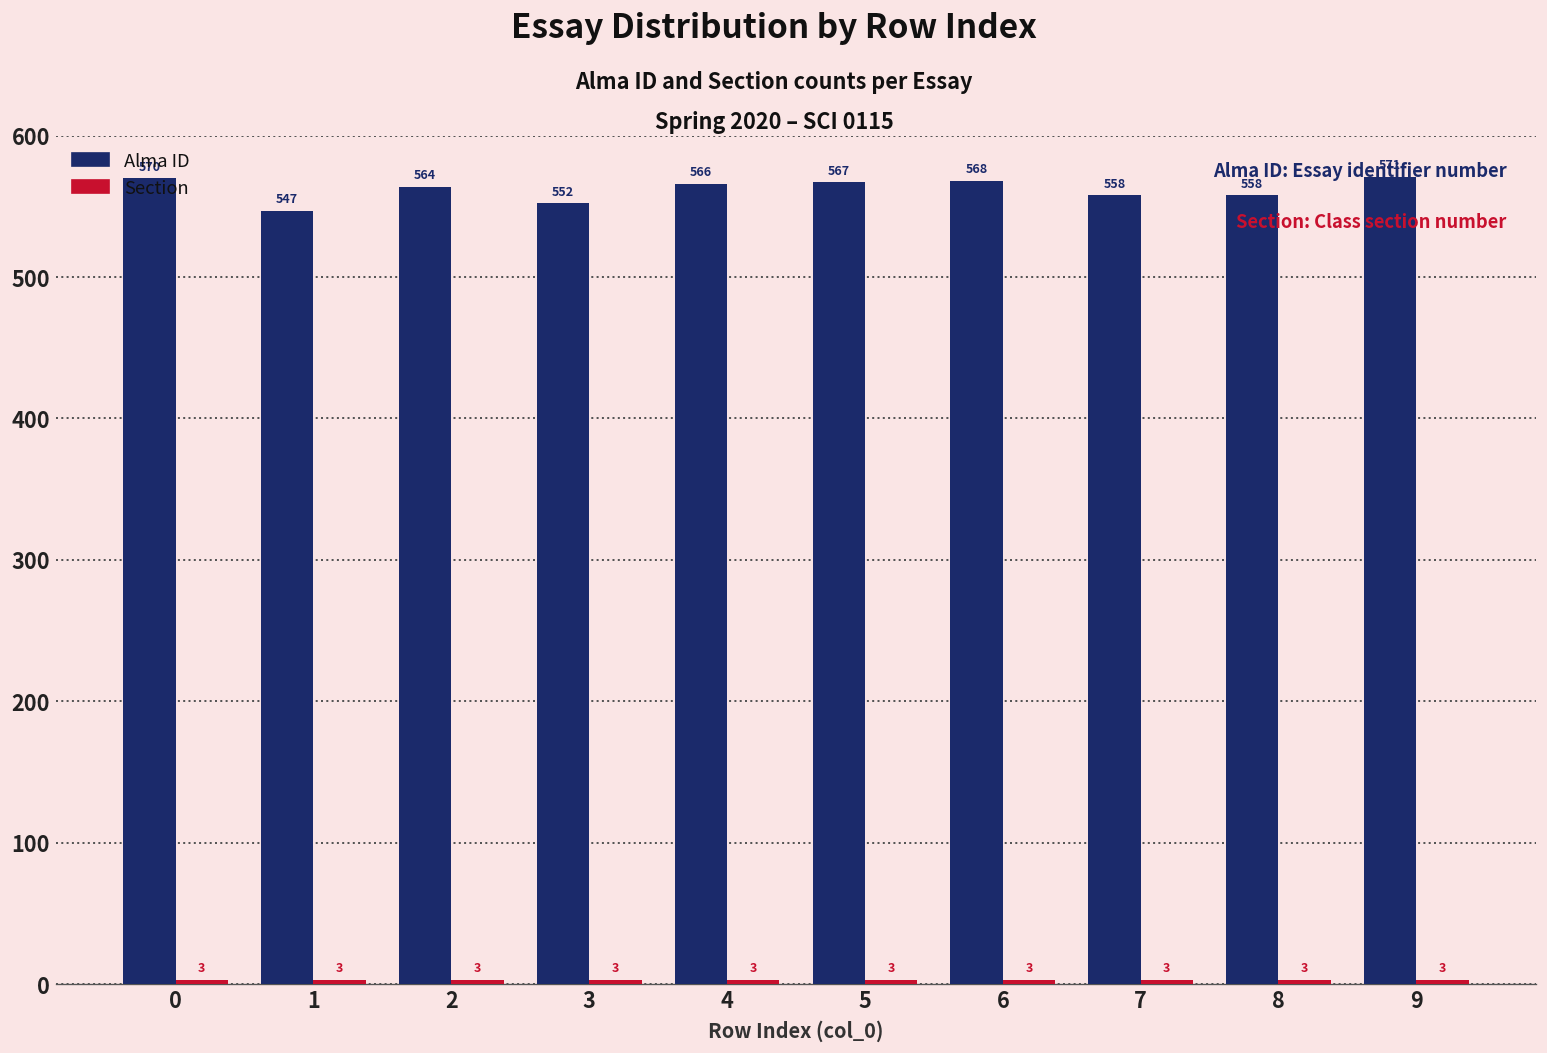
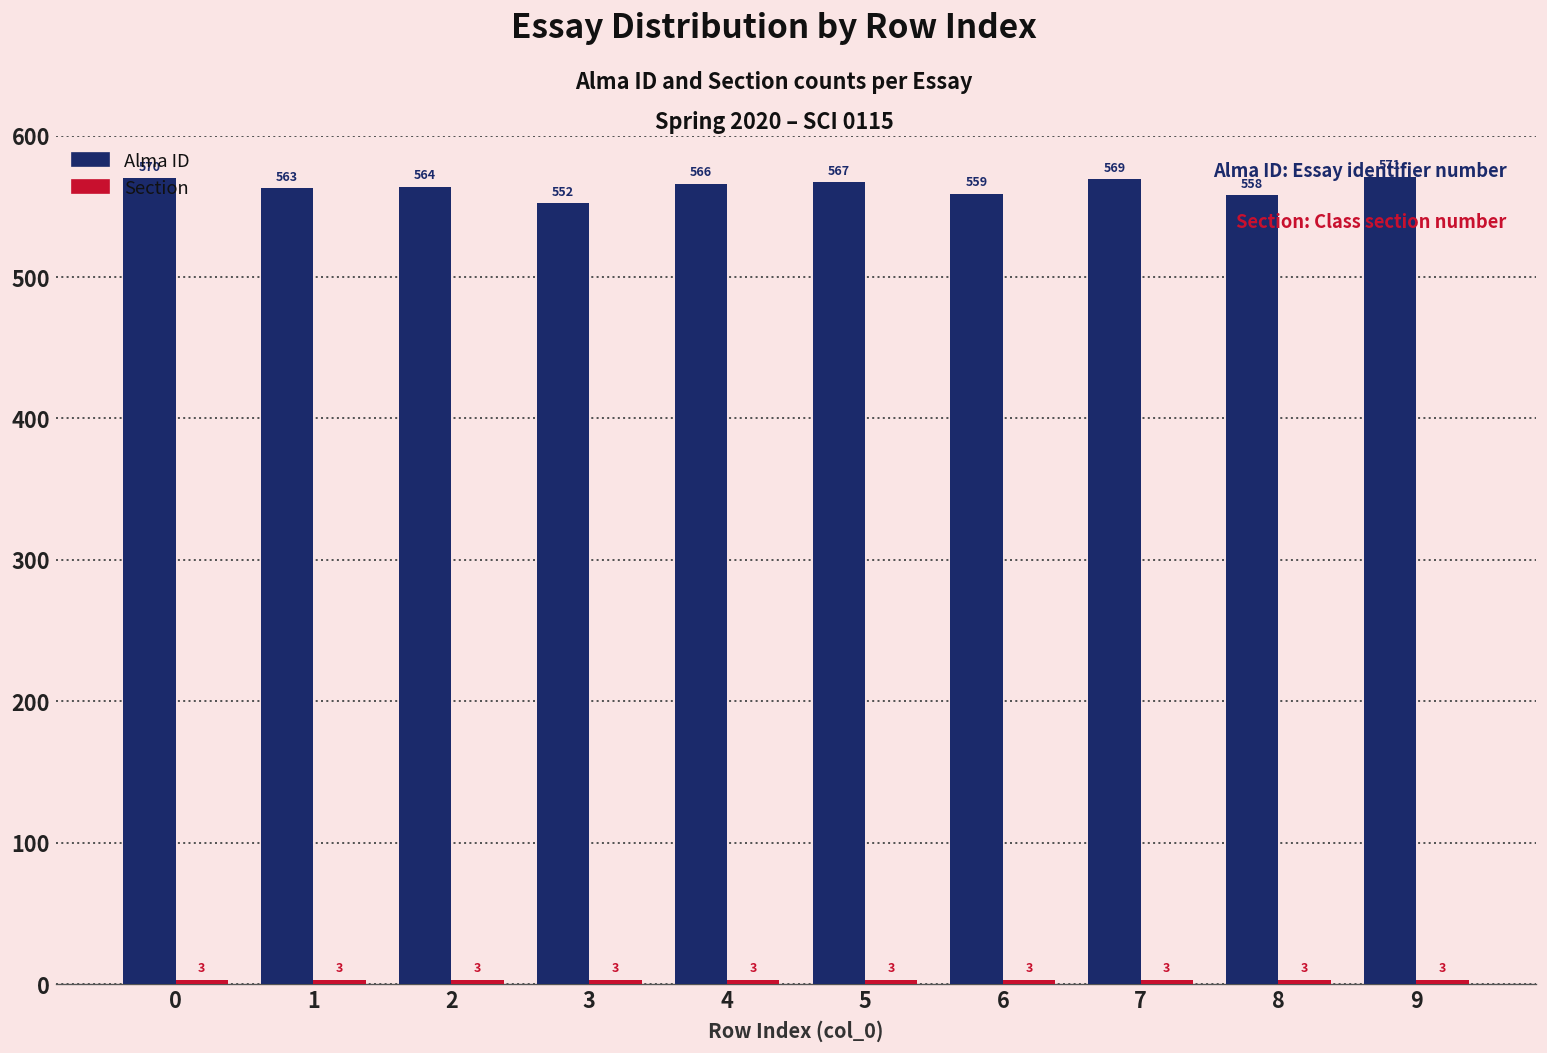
Alma ID, 1: 547 -> 563
Alma ID, 6: 568 -> 559
Alma ID, 7: 558 -> 569
